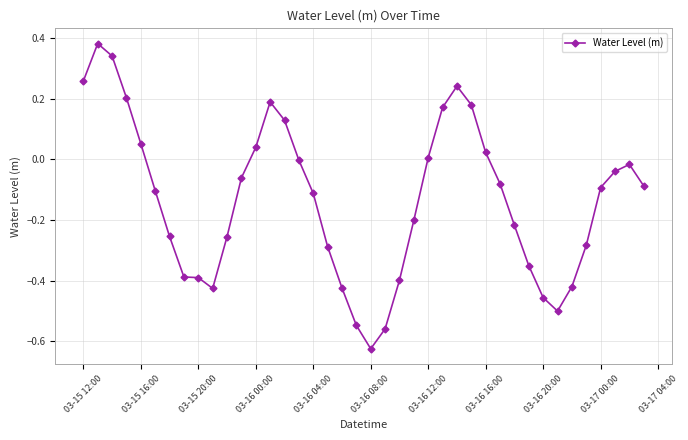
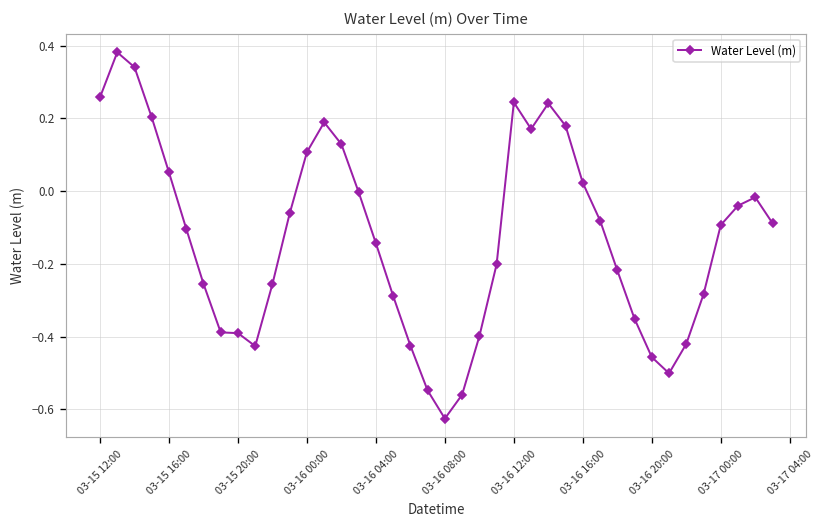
03-16 00:00: 0.04 -> 0.11
03-16 04:00: -0.11 -> -0.14
03-16 12:00: 0.01 -> 0.24
